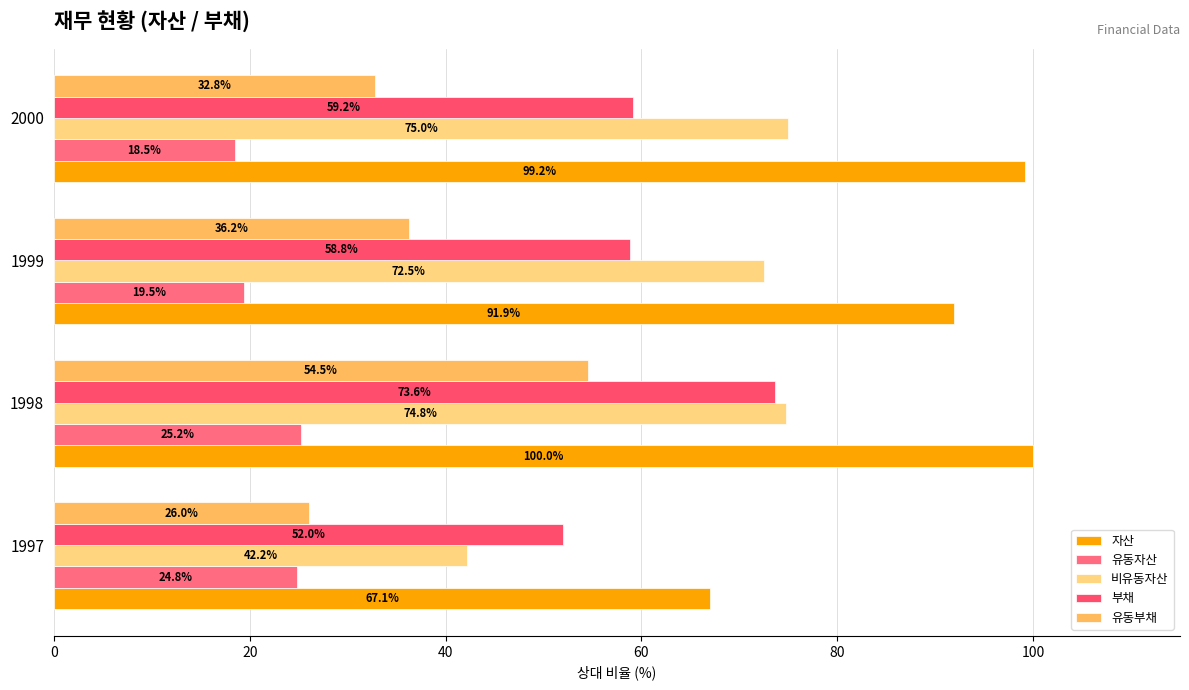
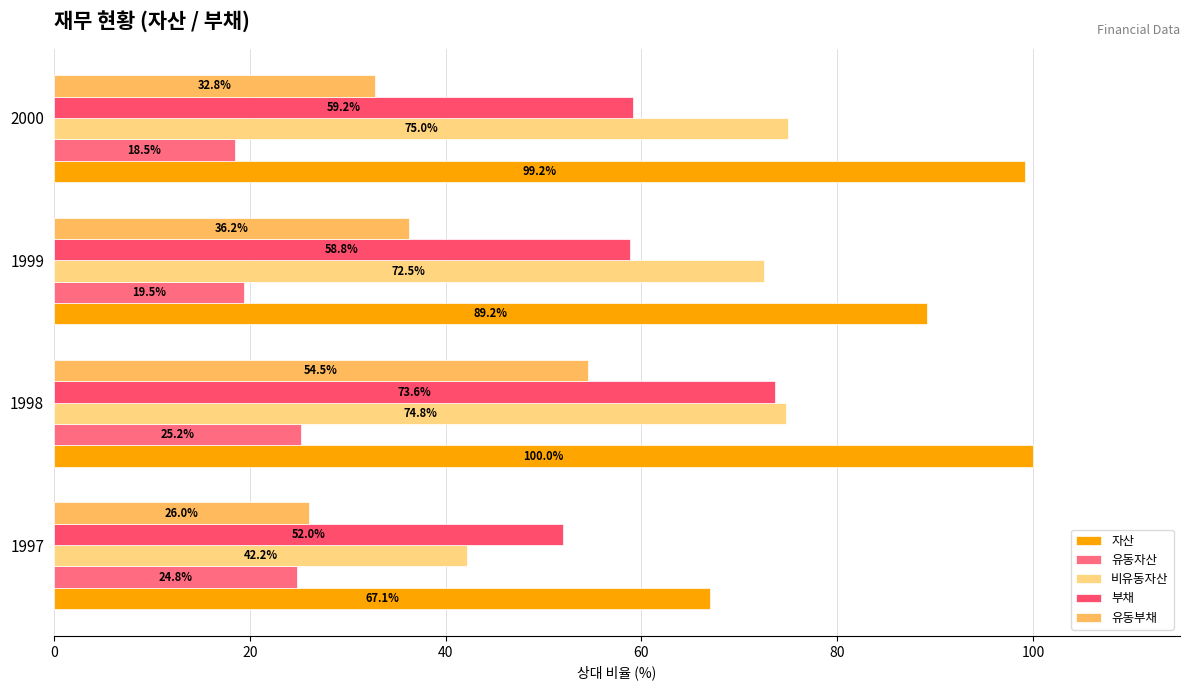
자산, 1999: 91.9% -> 89.2%
